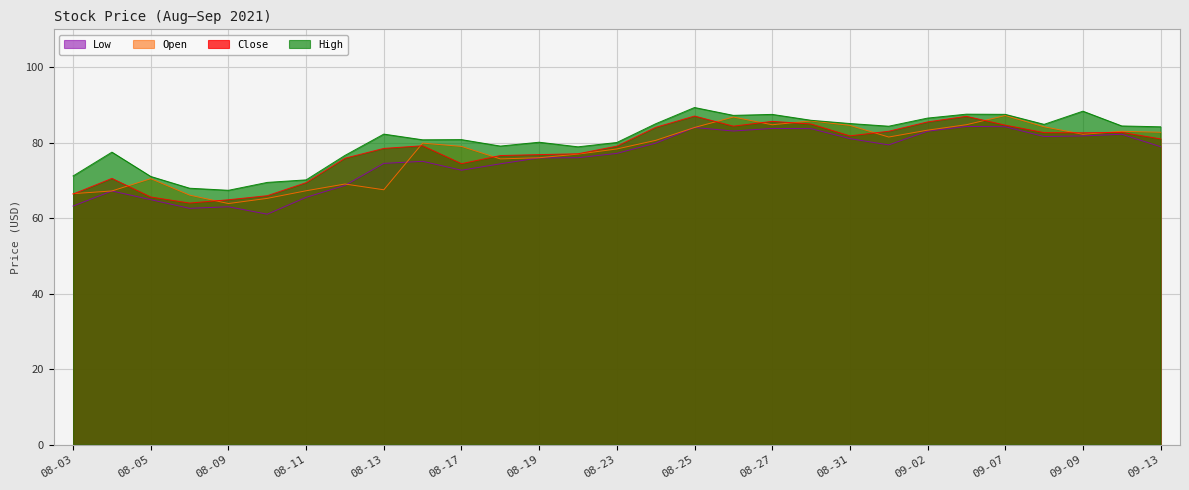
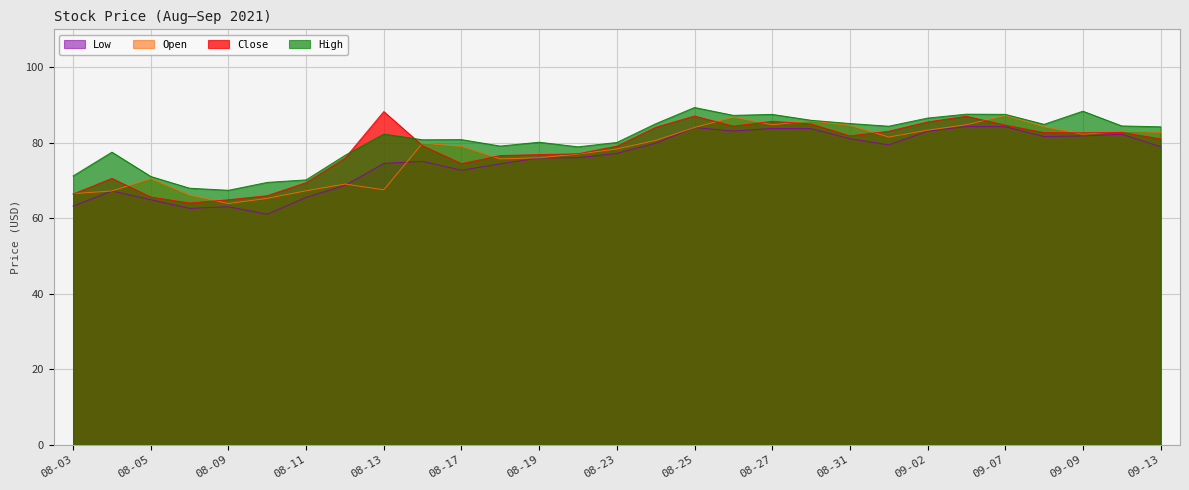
Close, 08-13: 78 -> 88
